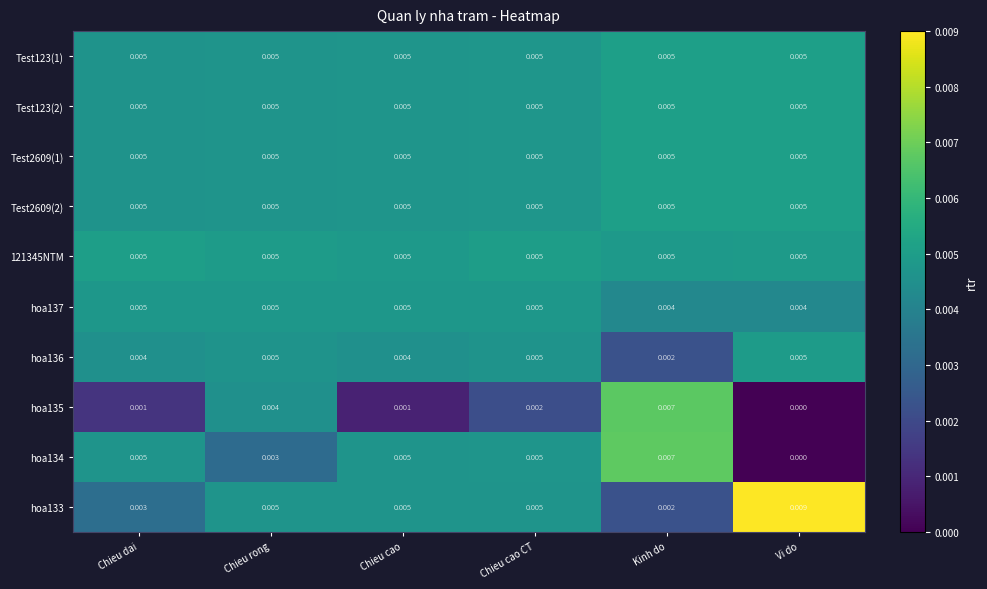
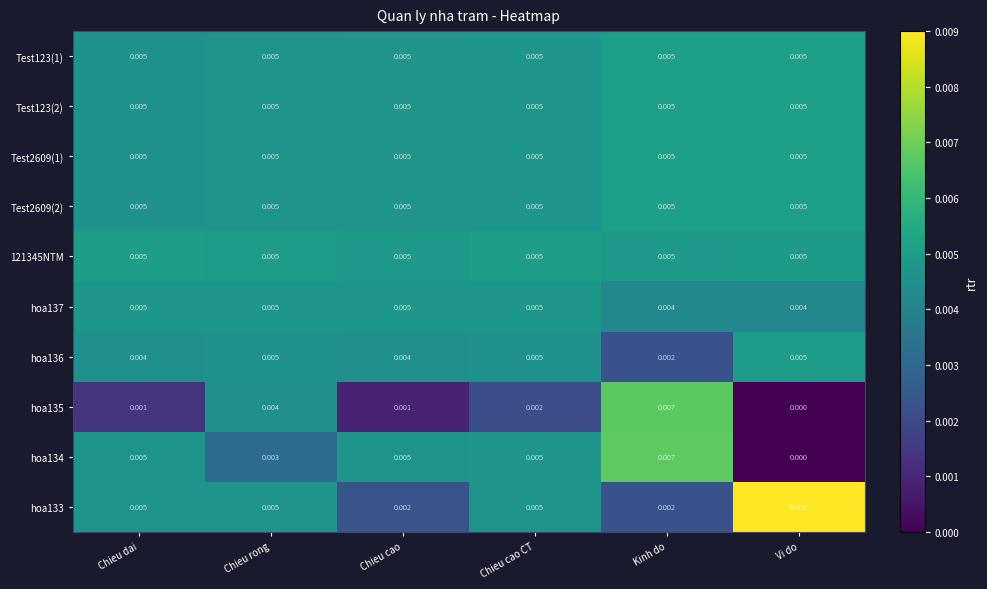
hoa133, Chieu dai: 0.003 -> 0.005
hoa133, Chieu cao: 0.005 -> 0.002
